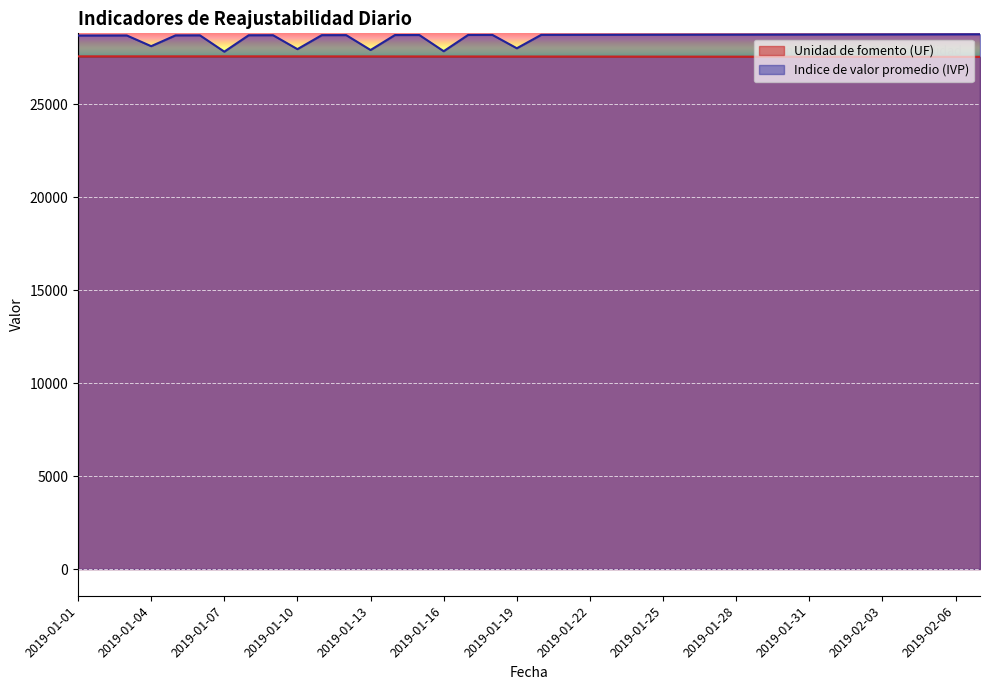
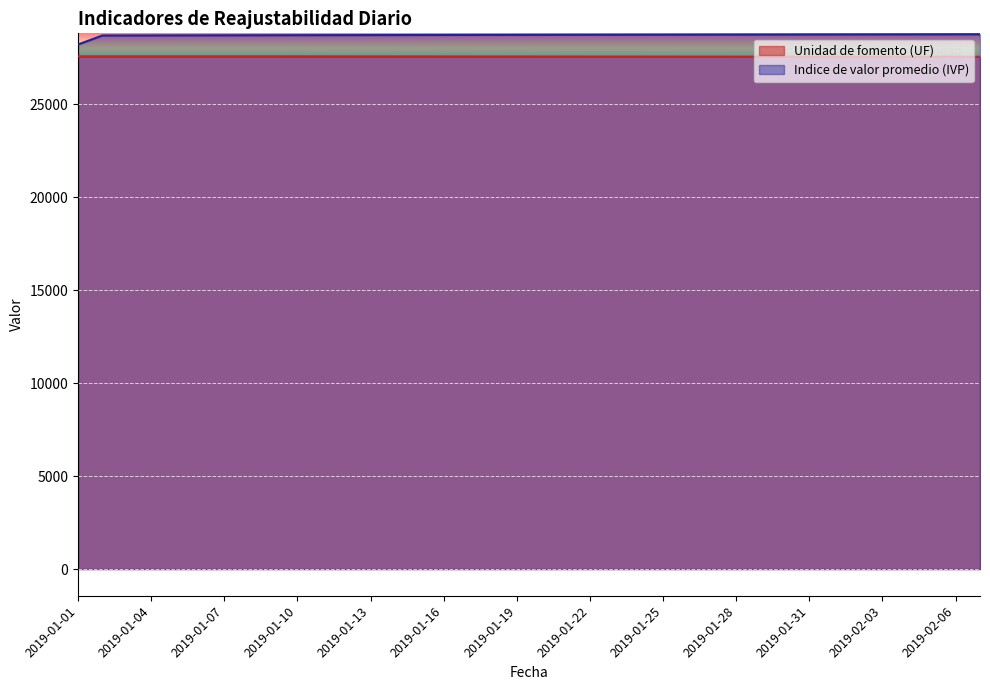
Indice de valor promedio (IVP), 2019-01-01: 28700 -> 28200
Indice de valor promedio (IVP), 2019-01-04: 28100 -> 28700
Indice de valor promedio (IVP), 2019-01-07: 27800 -> 28700
Indice de valor promedio (IVP), 2019-01-10: 28000 -> 28700
Indice de valor promedio (IVP), 2019-01-13: 27900 -> 28700
Indice de valor promedio (IVP), 2019-01-16: 27800 -> 28700
Indice de valor promedio (IVP), 2019-01-19: 28000 -> 28700
